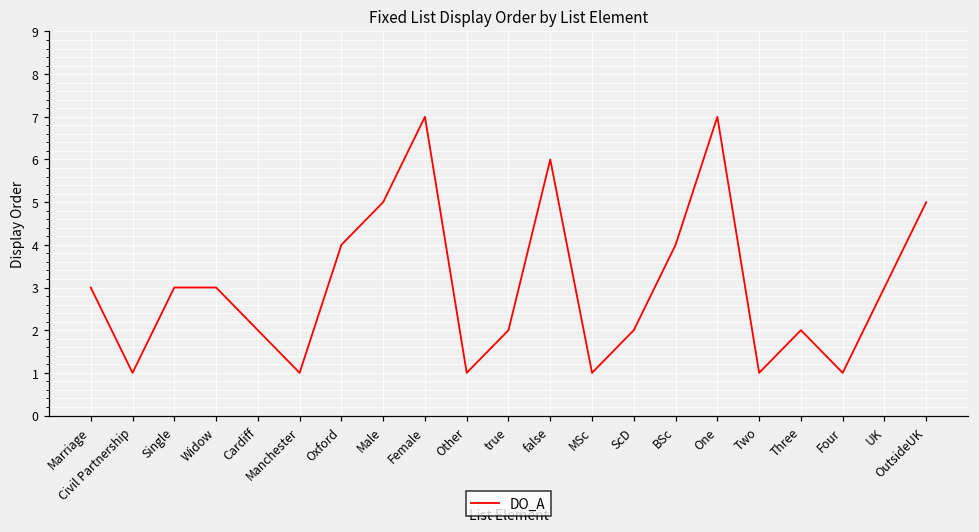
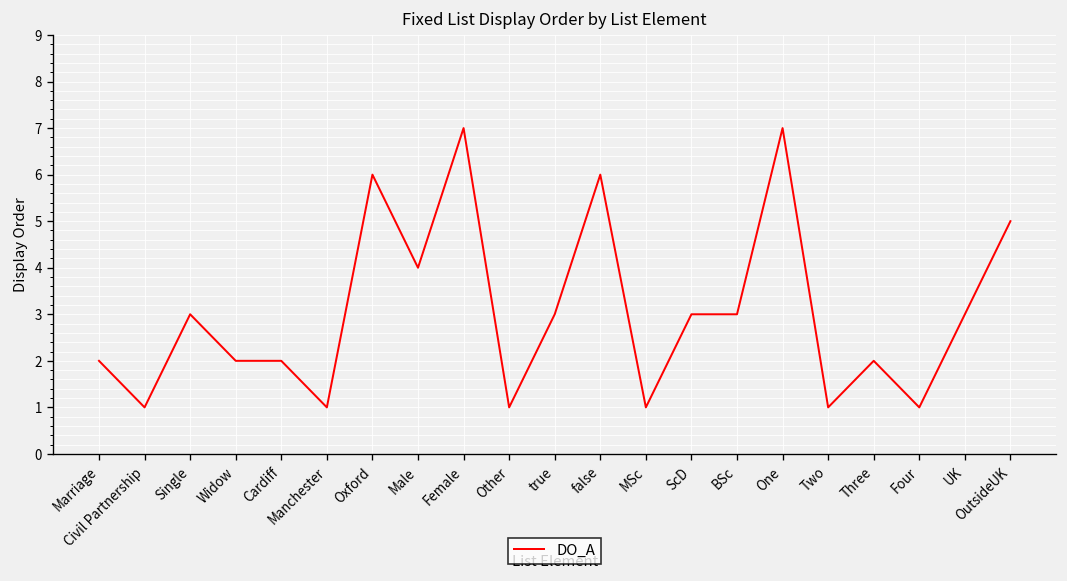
Marriage: 3 -> 2
Widow: 3 -> 2
Oxford: 4 -> 6
Male: 5 -> 4
true: 2 -> 3
ScD: 2 -> 3
BSc: 4 -> 3
